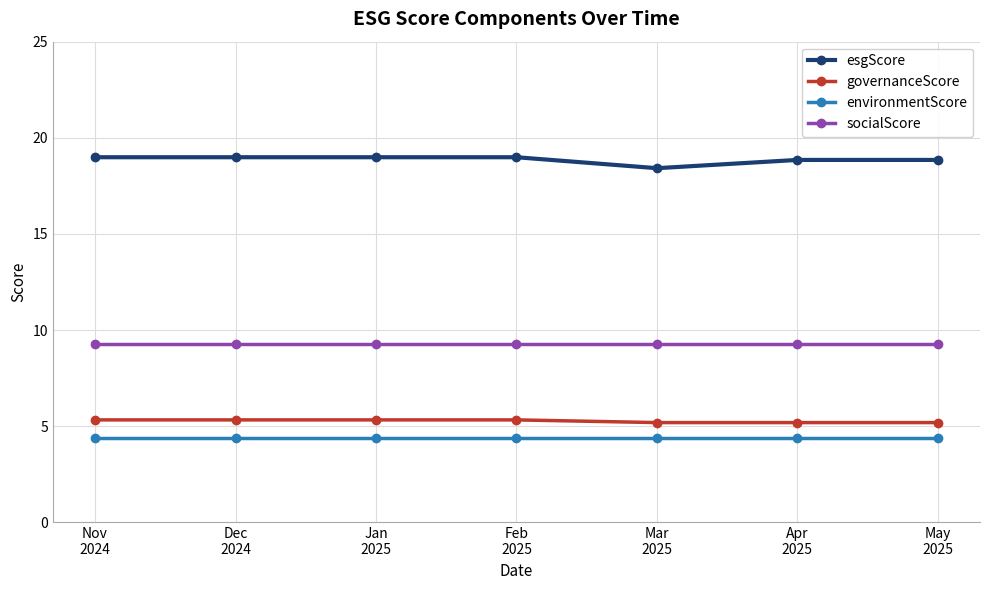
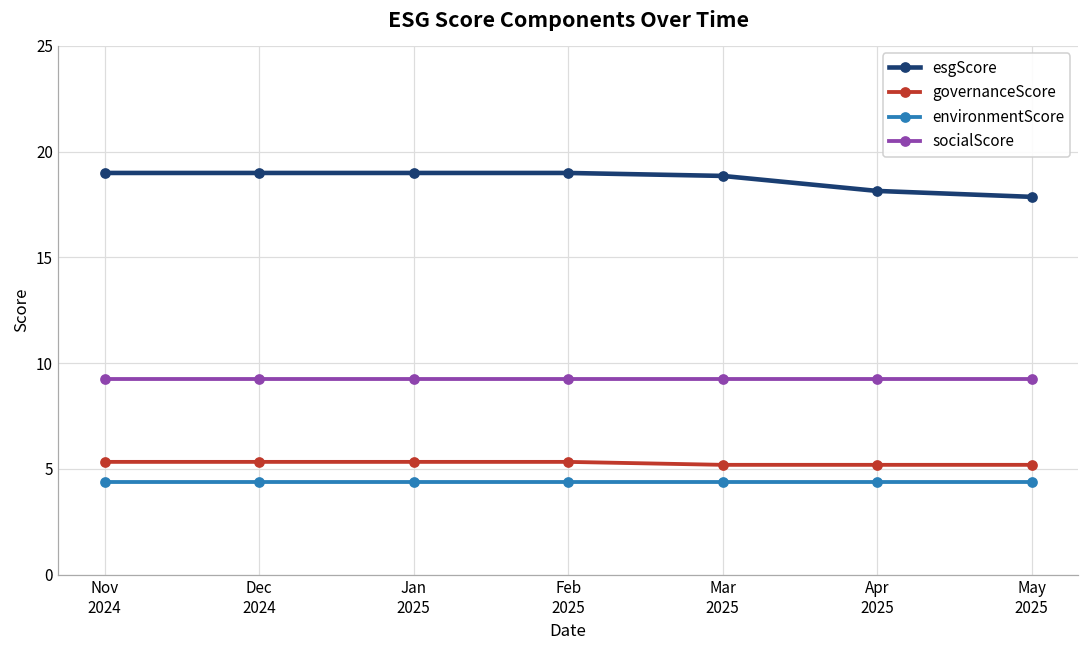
esgScore, Mar 2025: 18.4 -> 18.9
esgScore, Apr 2025: 18.9 -> 18.1
esgScore, May 2025: 18.9 -> 17.9
